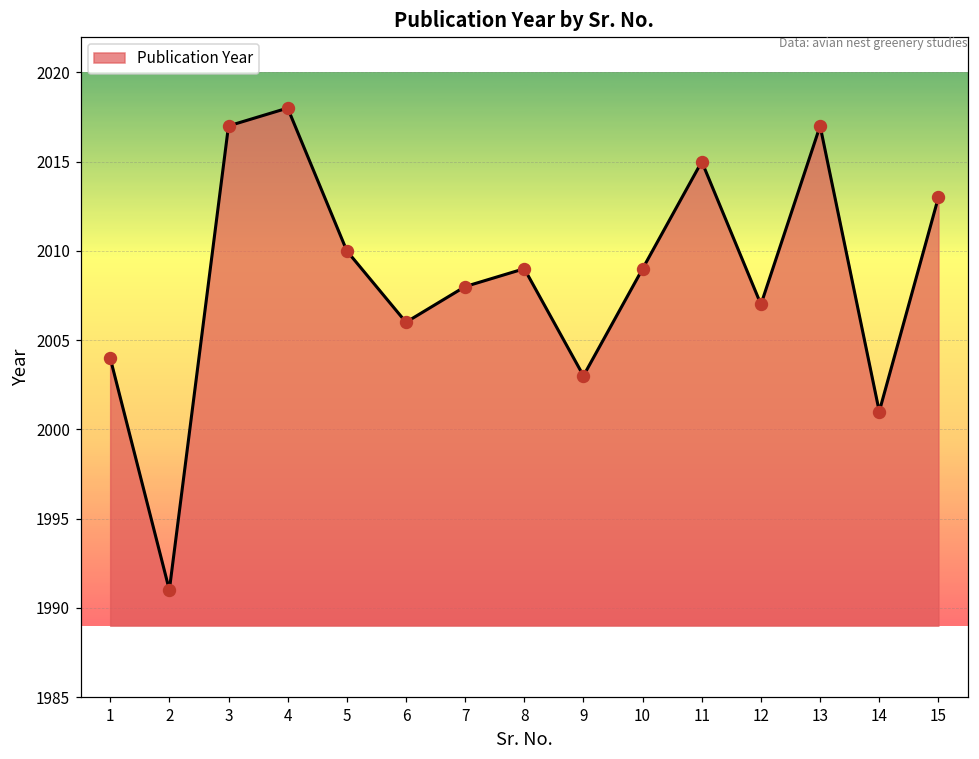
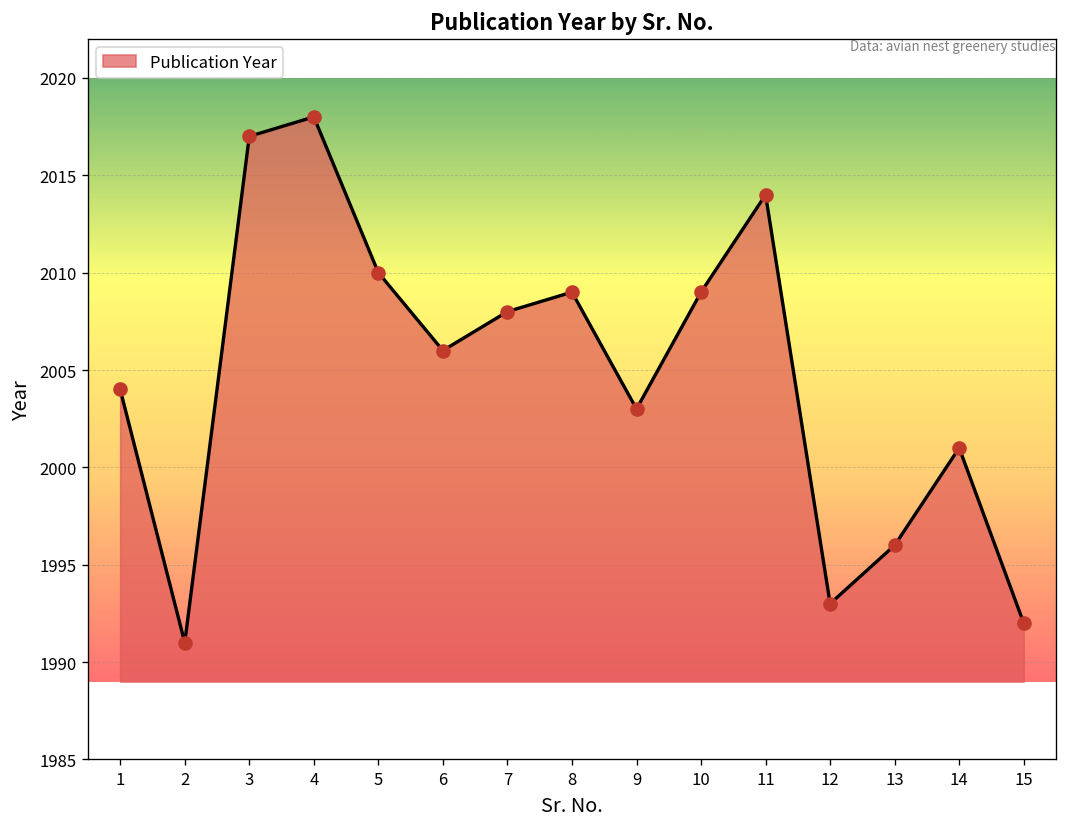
11: 2015 -> 2014
12: 2007 -> 1993
13: 2017 -> 1996
15: 2013 -> 1992
